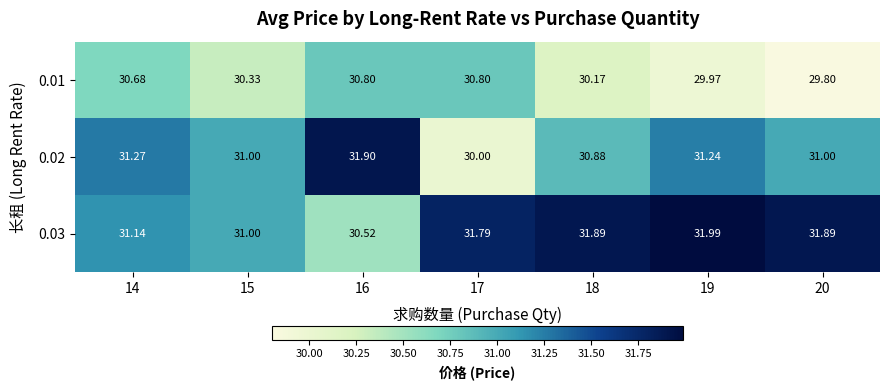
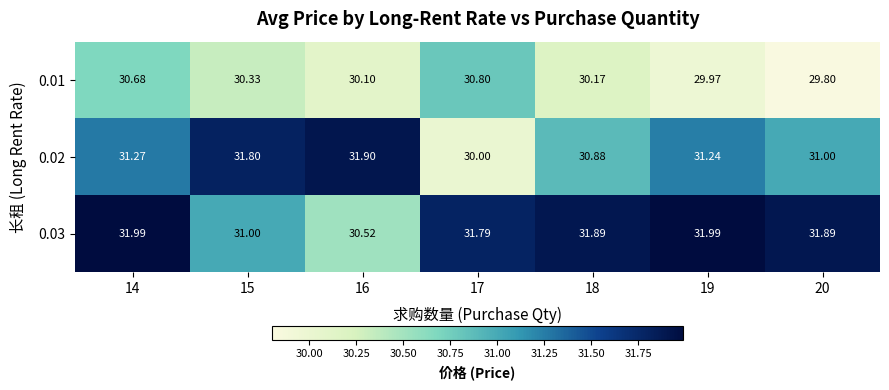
0.01, 16: 30.80 -> 30.10
0.02, 15: 31.00 -> 31.80
0.03, 14: 31.14 -> 31.99
